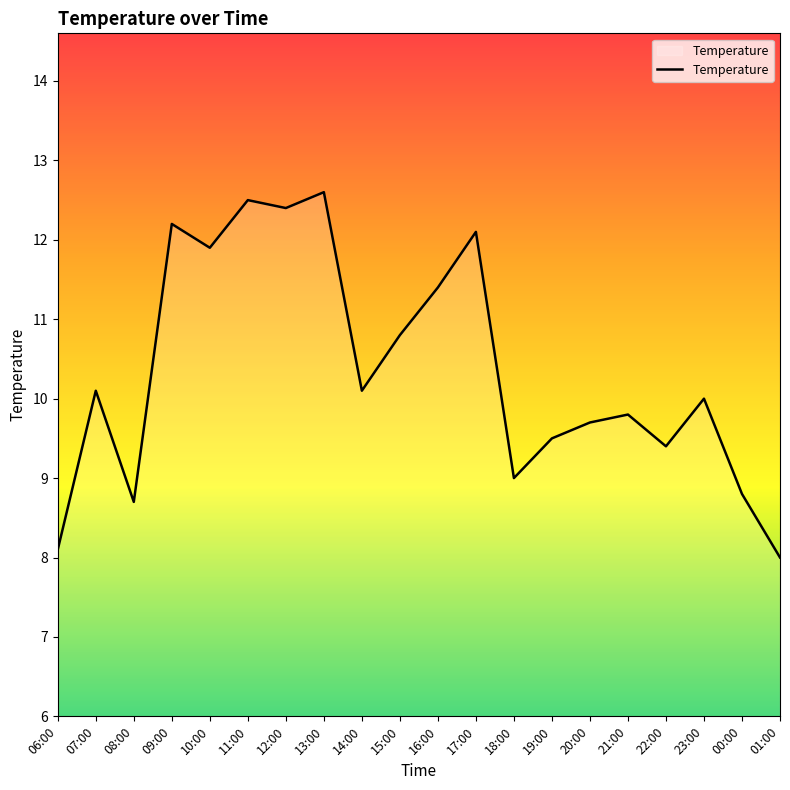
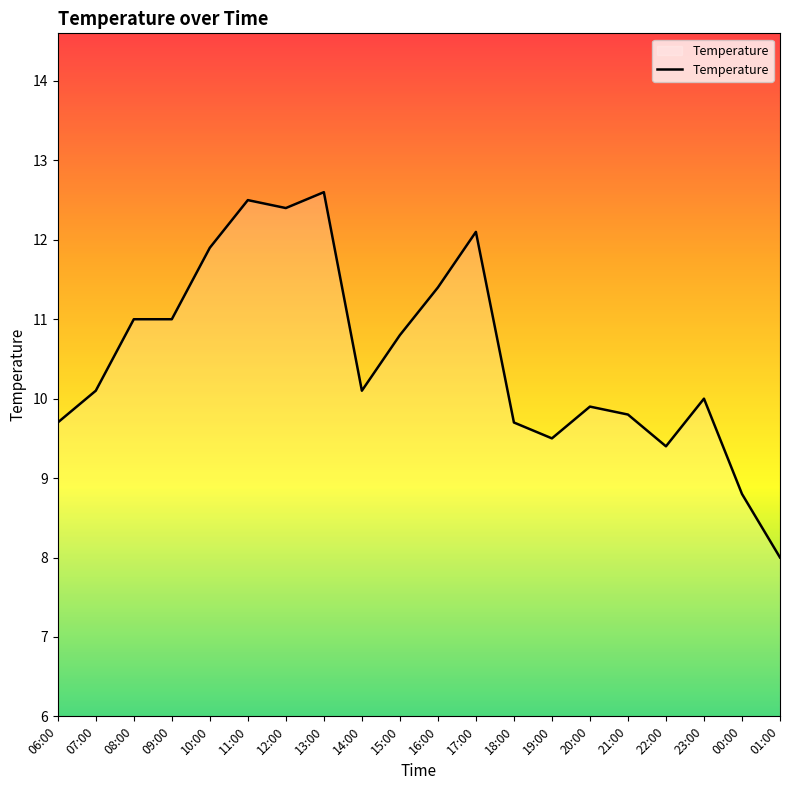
06:00: 8.1 -> 9.7
08:00: 8.7 -> 11.0
09:00: 12.2 -> 11.0
18:00: 9.0 -> 9.7
20:00: 9.7 -> 9.9
